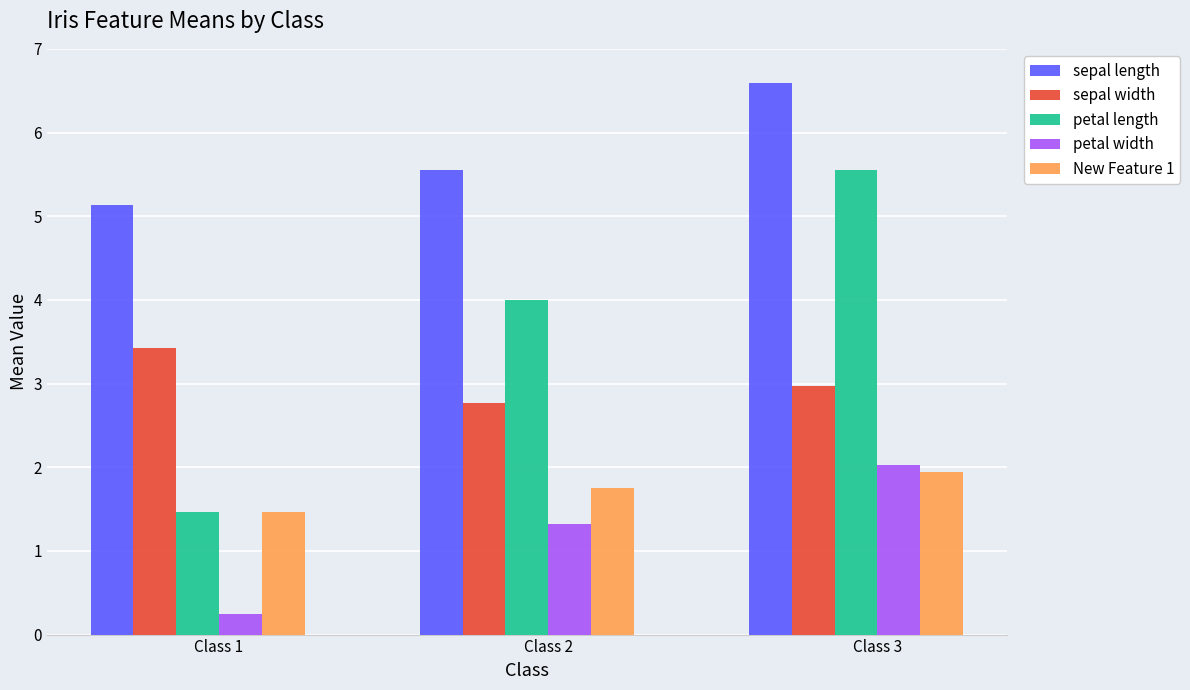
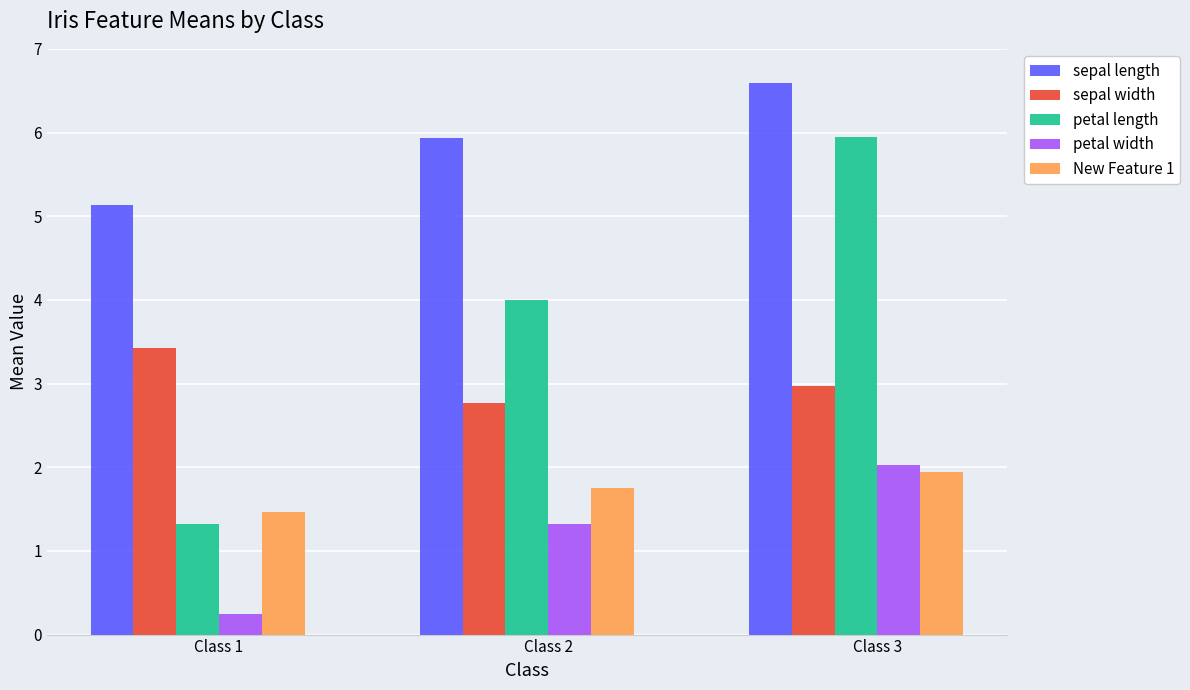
petal length, Class 1: 1.5 -> 1.3
sepal length, Class 2: 5.6 -> 5.9
petal length, Class 3: 5.6 -> 5.9
